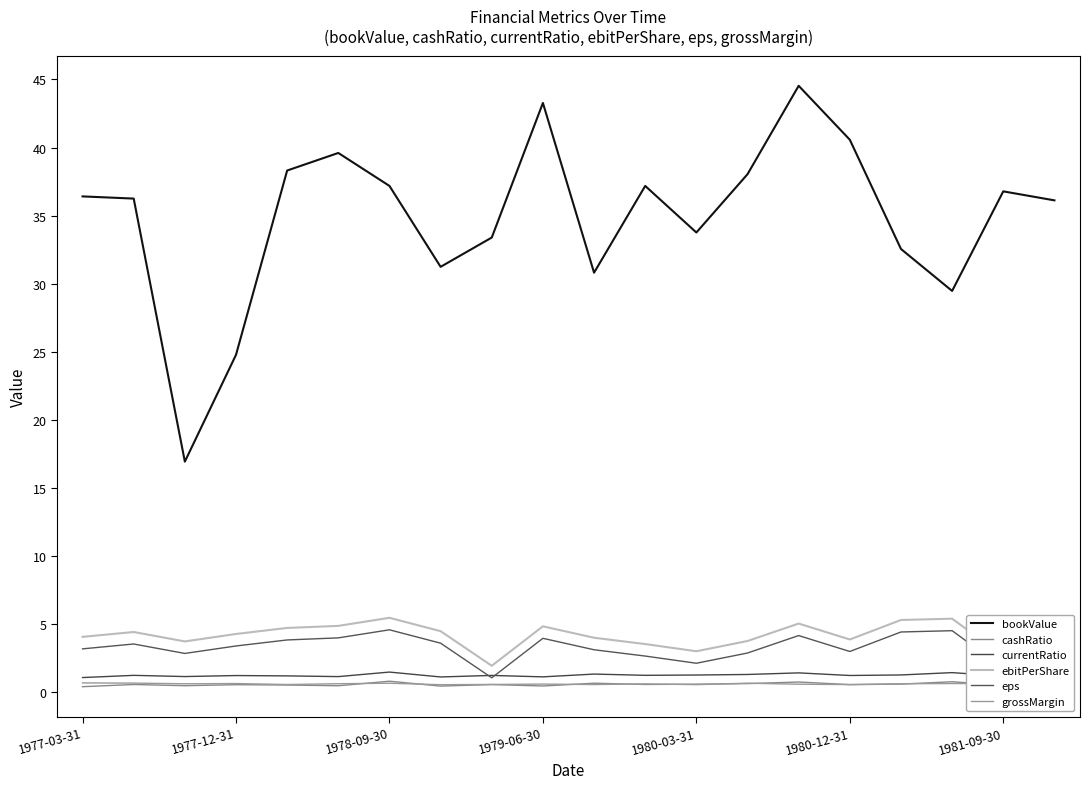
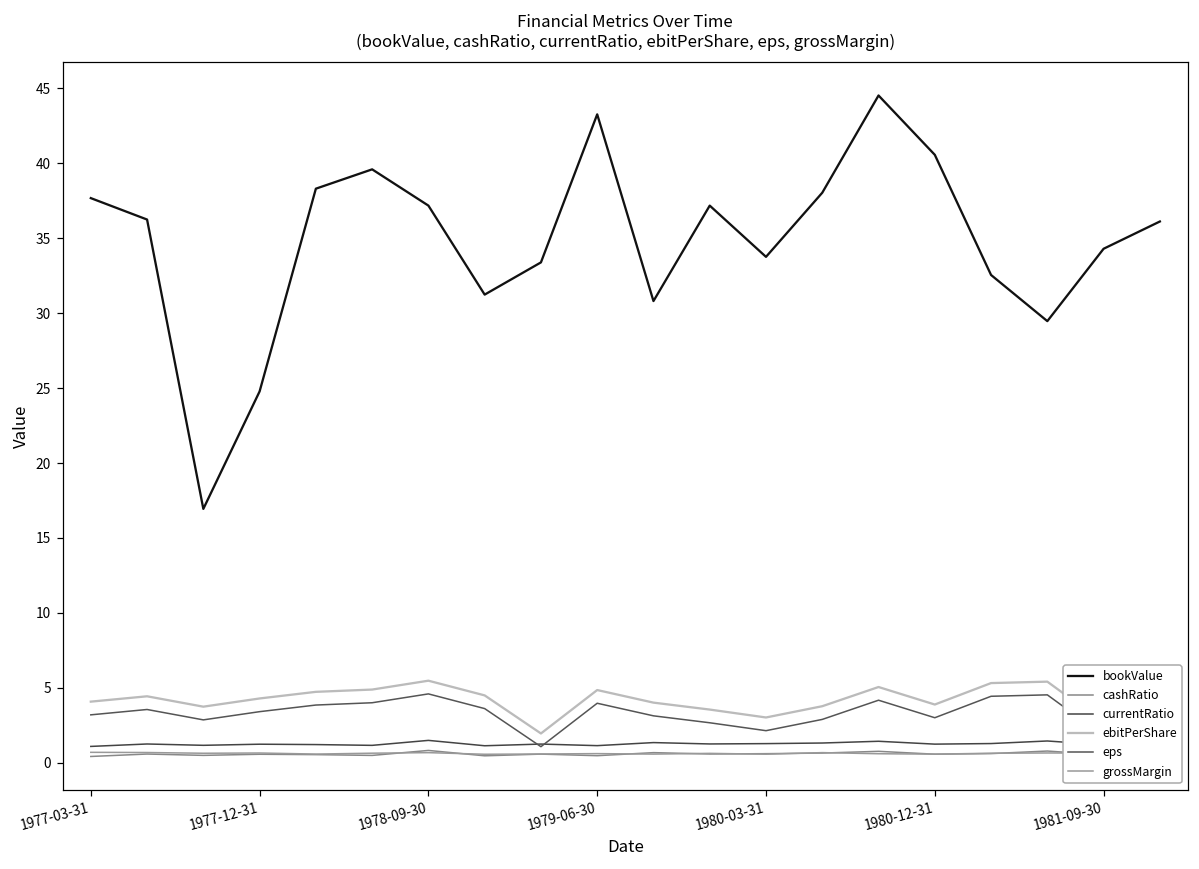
bookValue, 1977-03-31: 36.4 -> 37.7
bookValue, 1981-09-30: 36.8 -> 34.3
